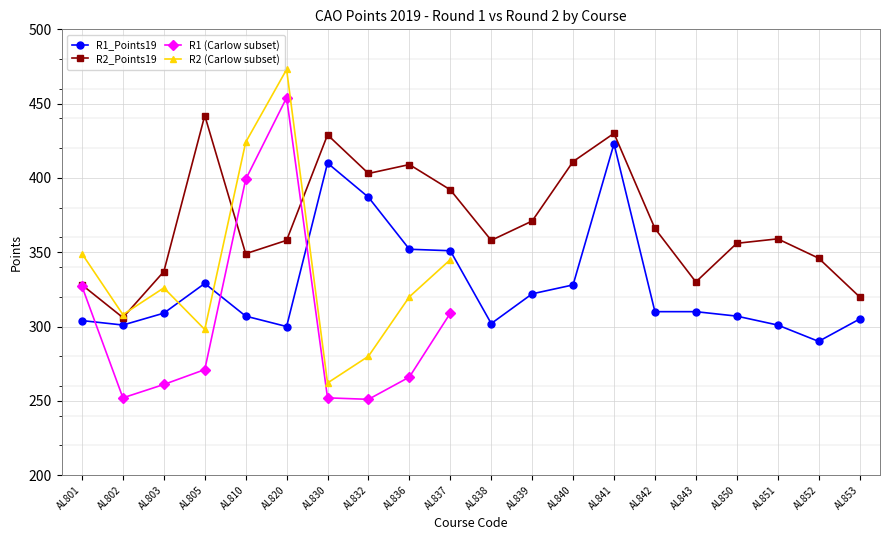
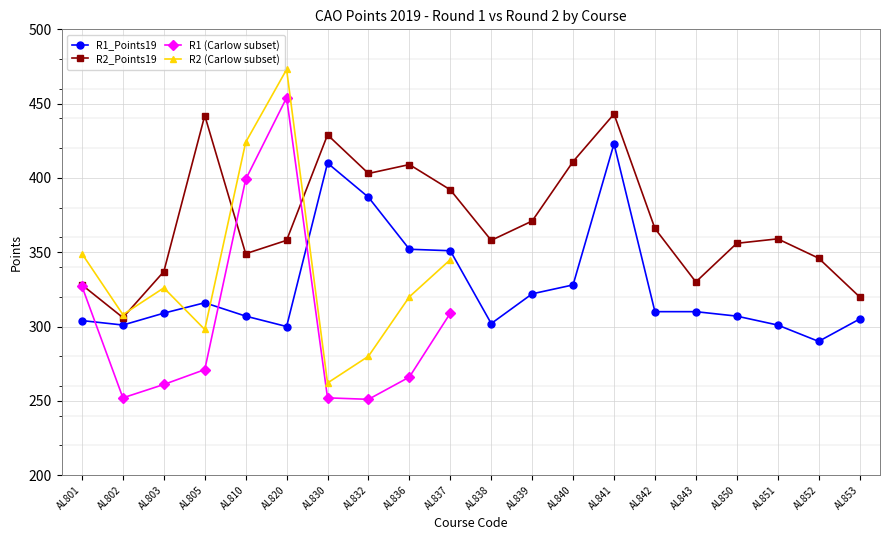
R1_Points19, AL805: 329 -> 316
R2_Points19, AL841: 430 -> 443
